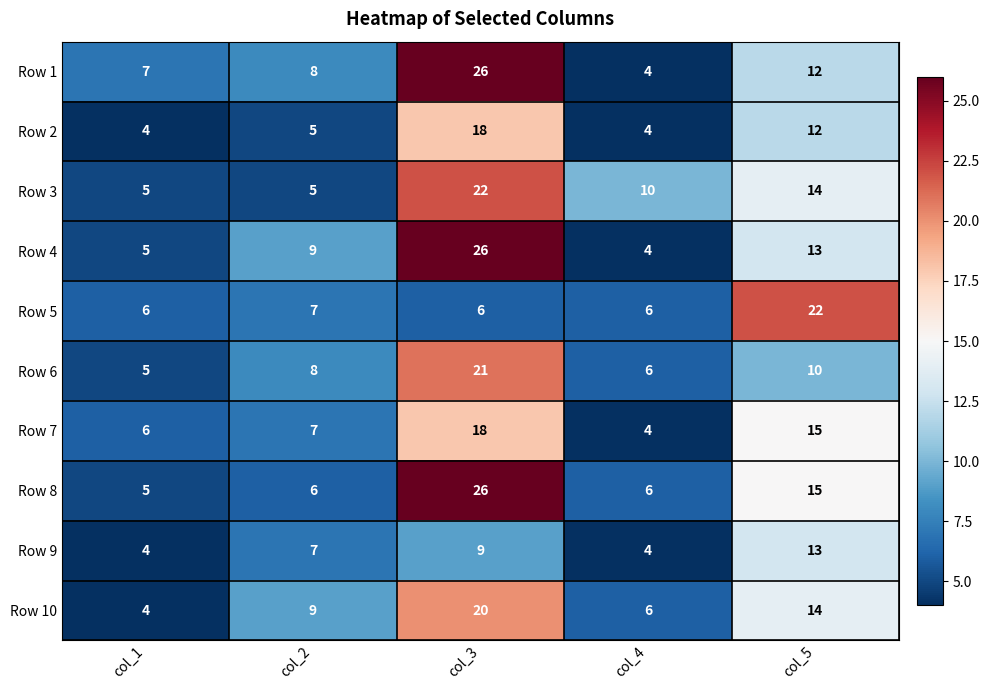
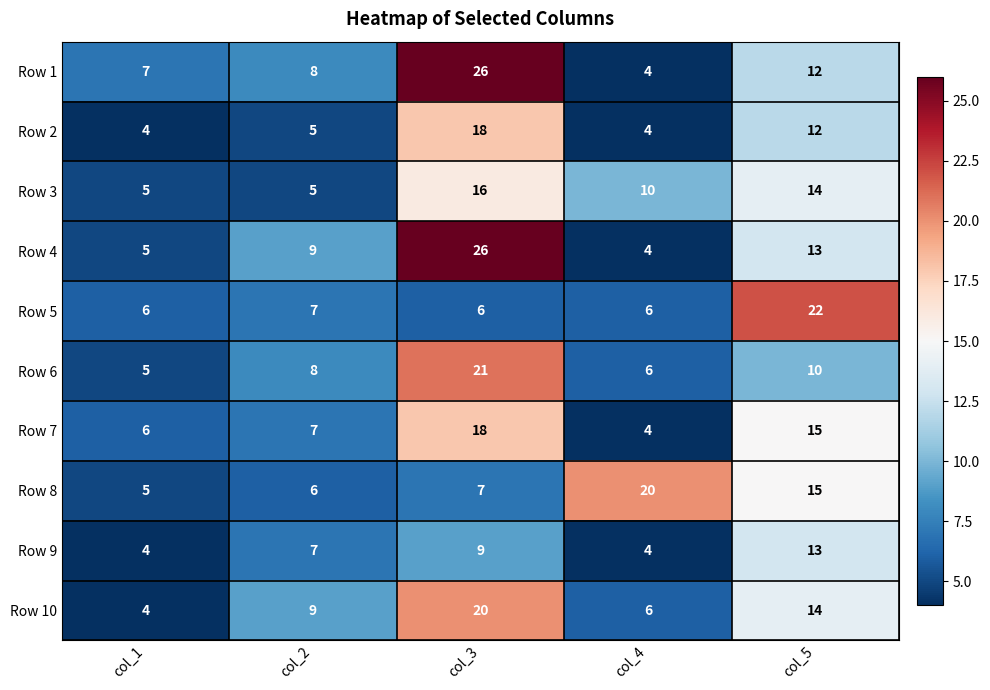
Row 3, col_3: 22 -> 16
Row 8, col_3: 26 -> 7
Row 8, col_4: 6 -> 20
